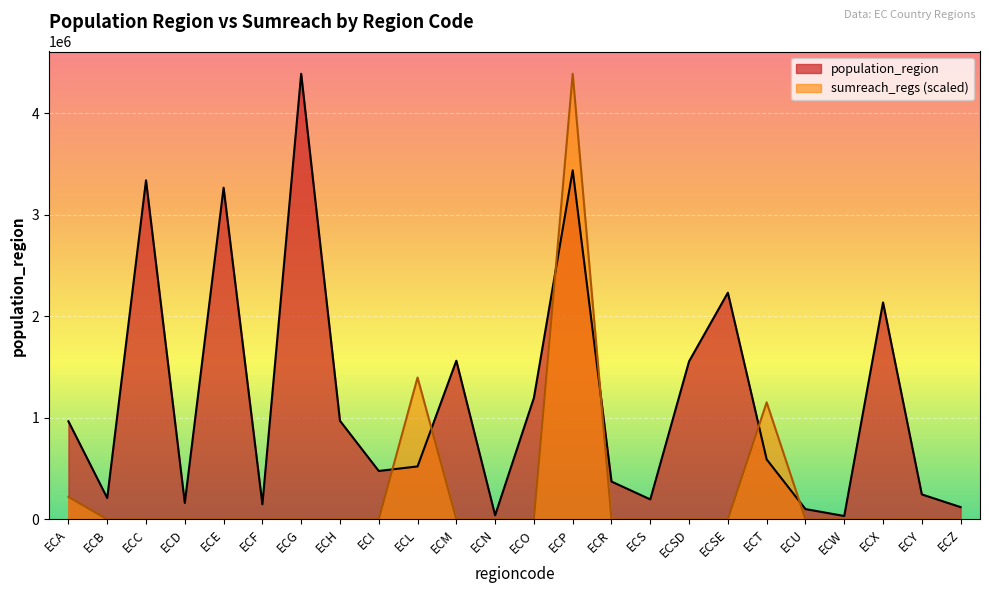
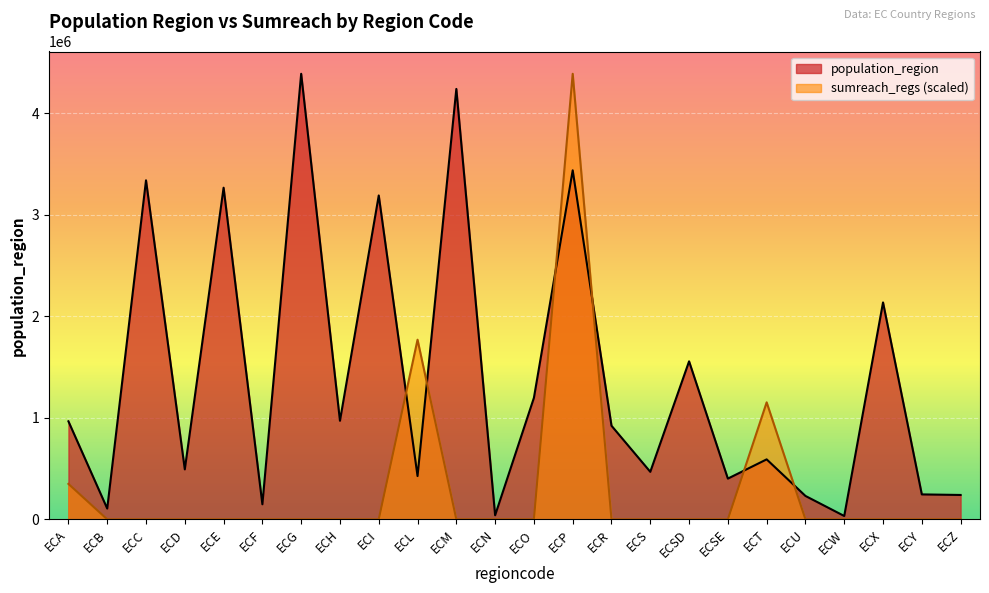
sumreach_regs (scaled), ECA: 220000 -> 350000
population_region, ECB: 210000 -> 110000
population_region, ECD: 160000 -> 490000
population_region, ECI: 480000 -> 3190000
population_region, ECL: 520000 -> 430000
sumreach_regs (scaled), ECL: 1400000 -> 1770000
population_region, ECM: 1560000 -> 4240000
population_region, ECR: 370000 -> 920000
population_region, ECS: 200000 -> 470000
population_region, ECSE: 2230000 -> 400000
population_region, ECU: 100000 -> 230000
population_region, ECZ: 120000 -> 240000
